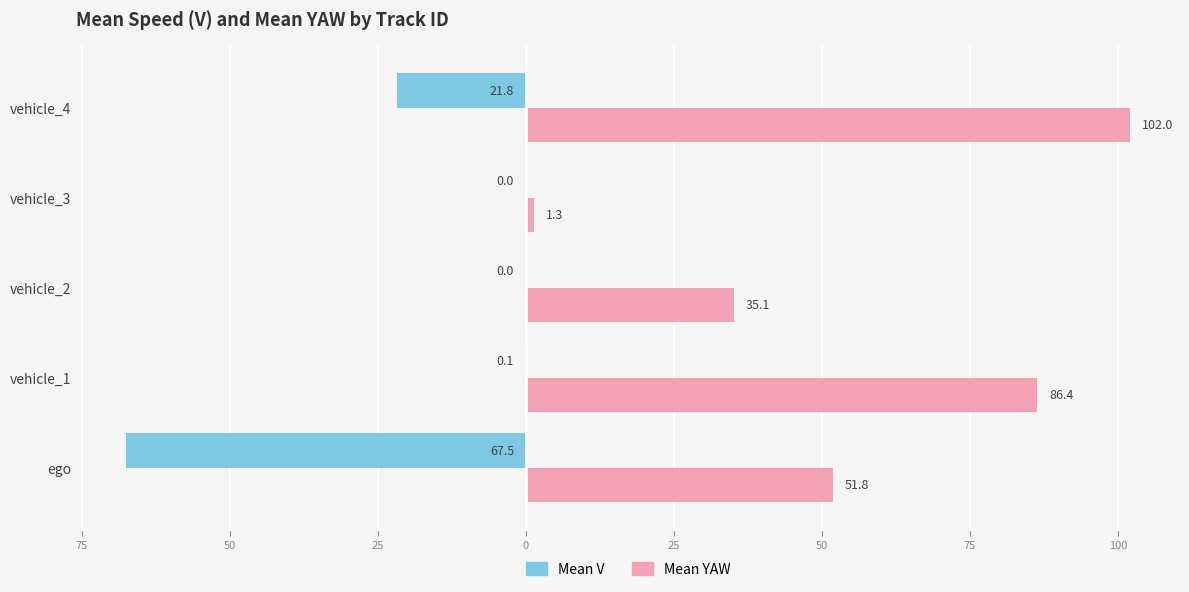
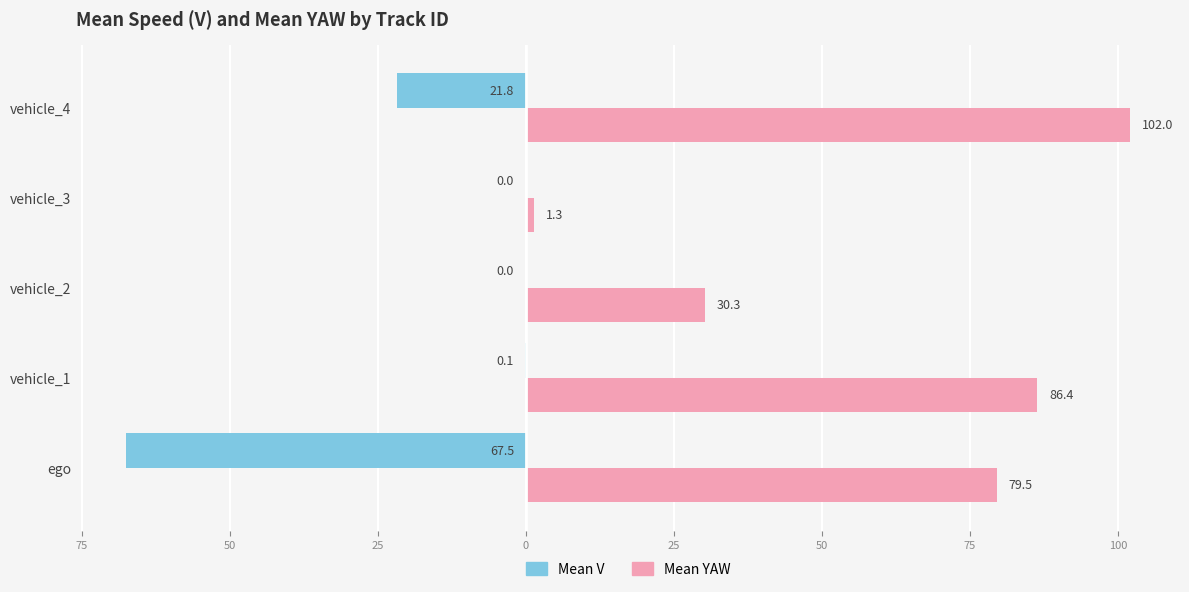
Mean YAW, vehicle_2: 35.1 -> 30.3
Mean YAW, ego: 51.8 -> 79.5
